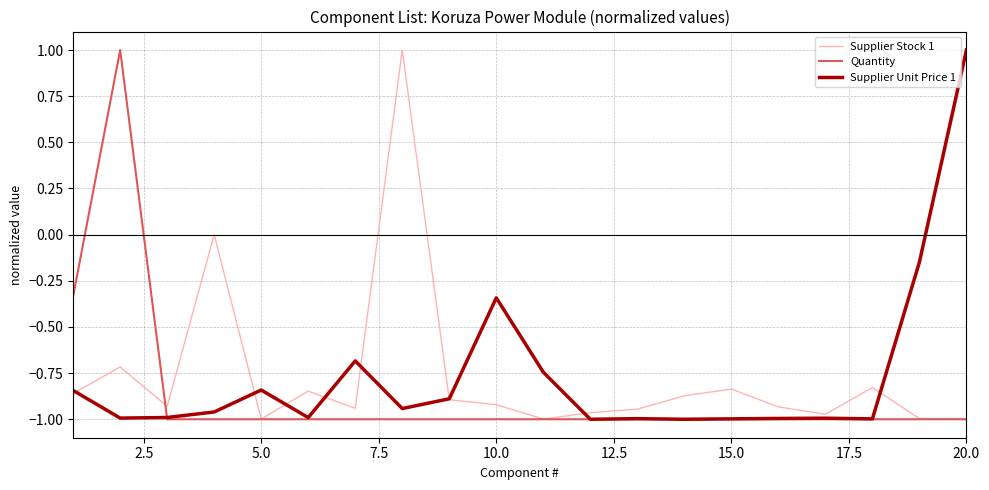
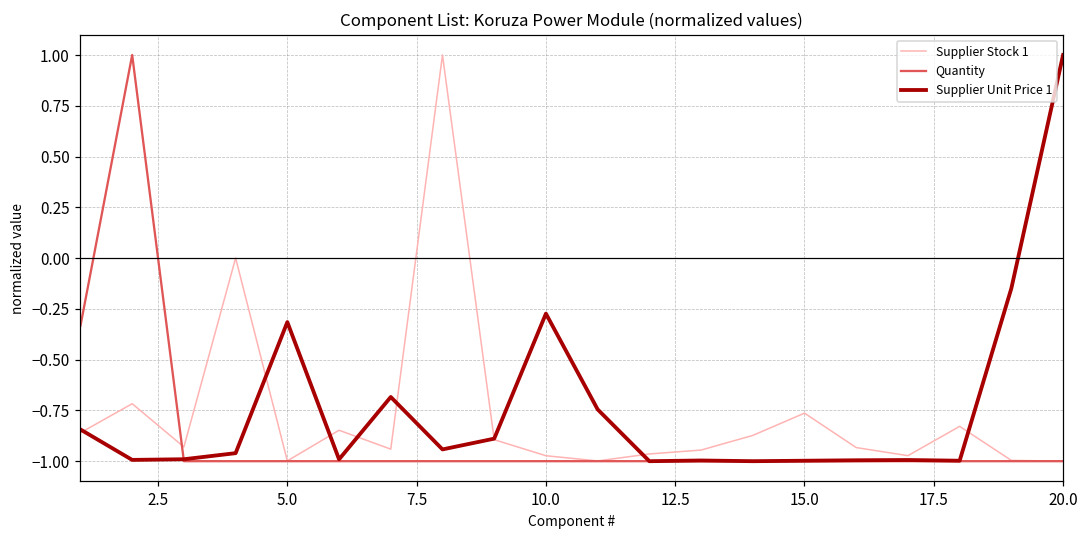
Supplier Unit Price 1, 5.0: -0.84 -> -0.32
Supplier Stock 1, 10.0: -0.92 -> -0.97
Supplier Unit Price 1, 10.0: -0.34 -> -0.27
Supplier Stock 1, 15.0: -0.84 -> -0.76
